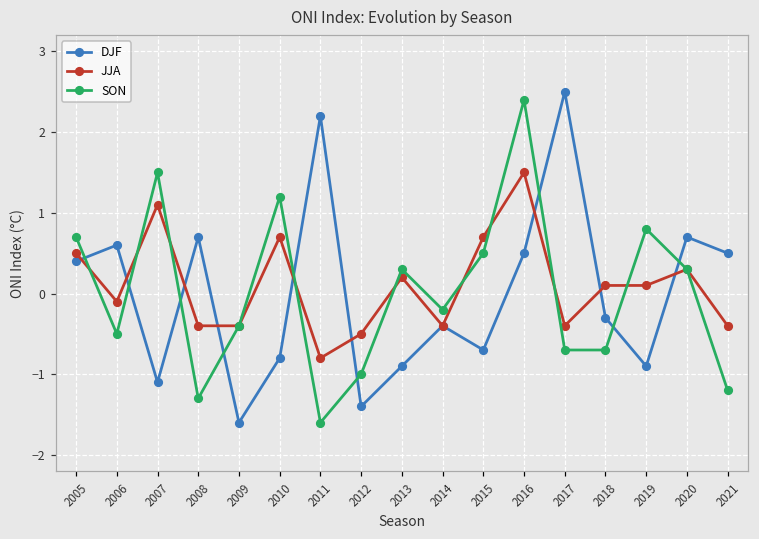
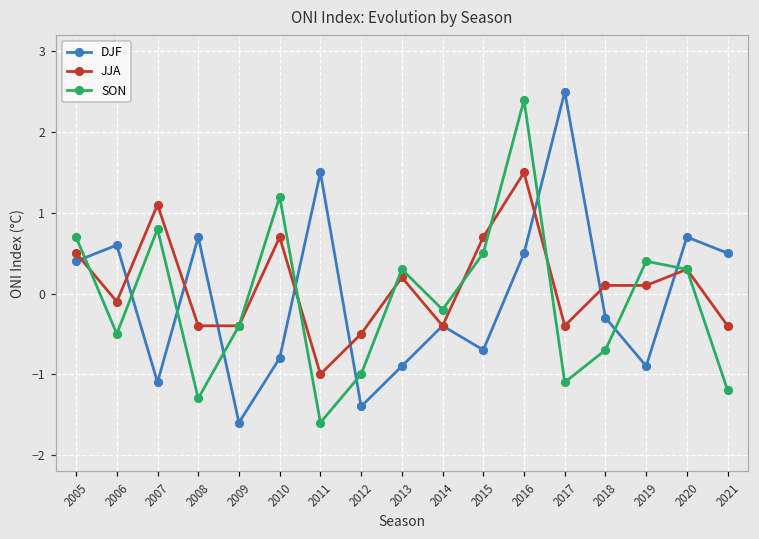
SON, 2007: 1.5 -> 0.8
DJF, 2011: 2.2 -> 1.5
JJA, 2011: -0.8 -> -1.0
SON, 2017: -0.7 -> -1.1
SON, 2019: 0.8 -> 0.4
